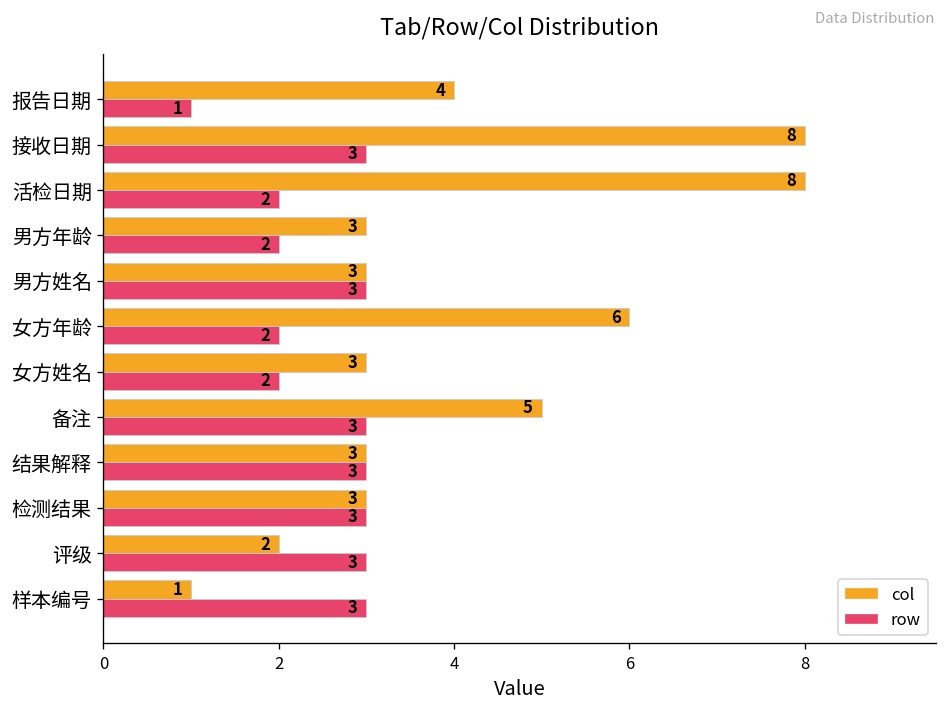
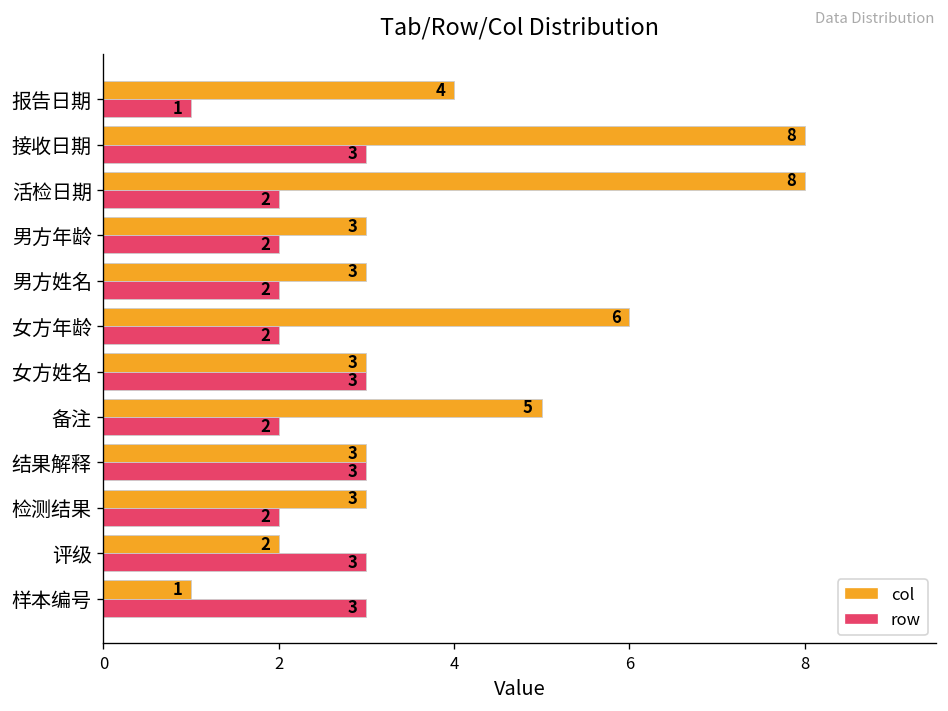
row, 男方姓名: 3 -> 2
row, 女方姓名: 2 -> 3
row, 备注: 3 -> 2
row, 检测结果: 3 -> 2
